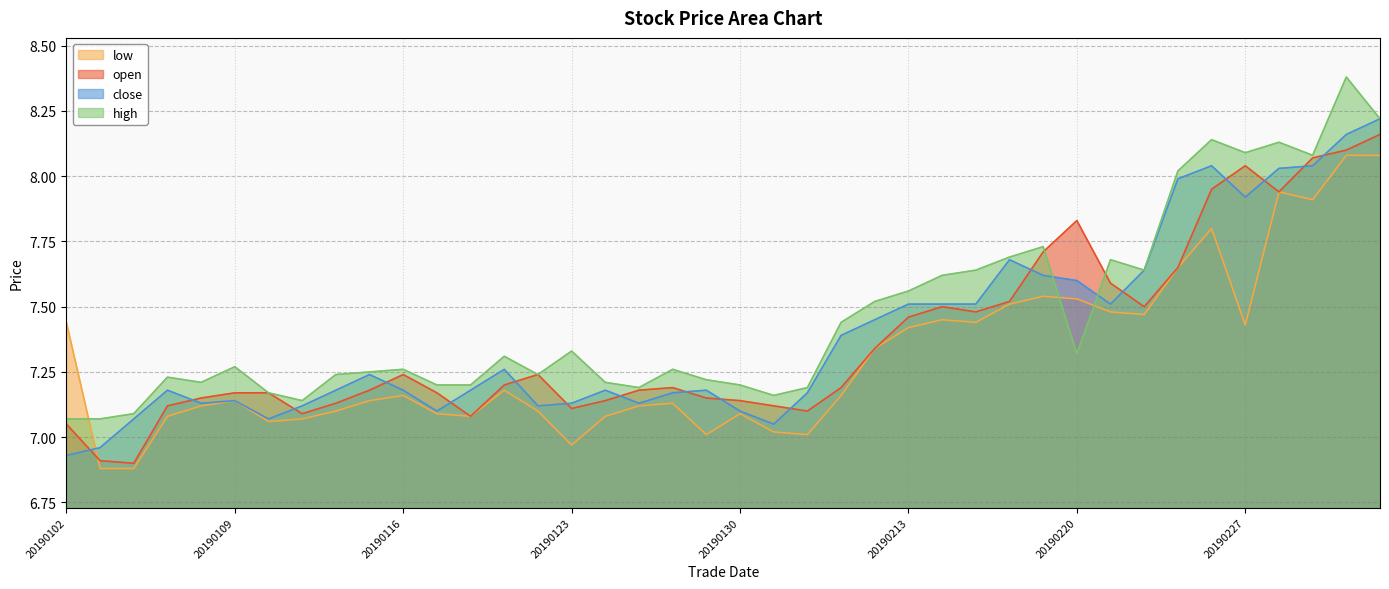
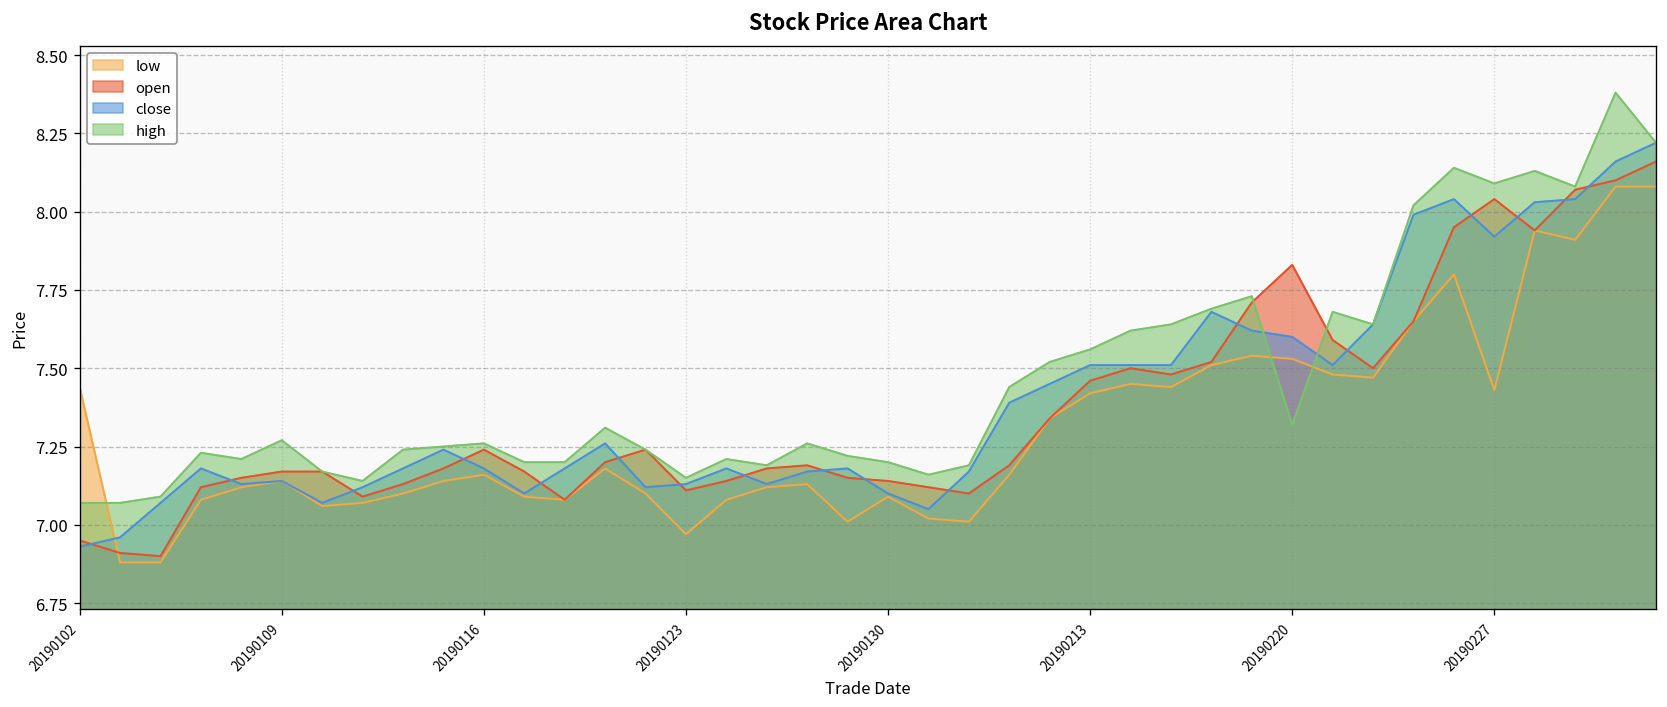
open, 20190102: 7.05 -> 6.95
high, 20190123: 7.33 -> 7.15
